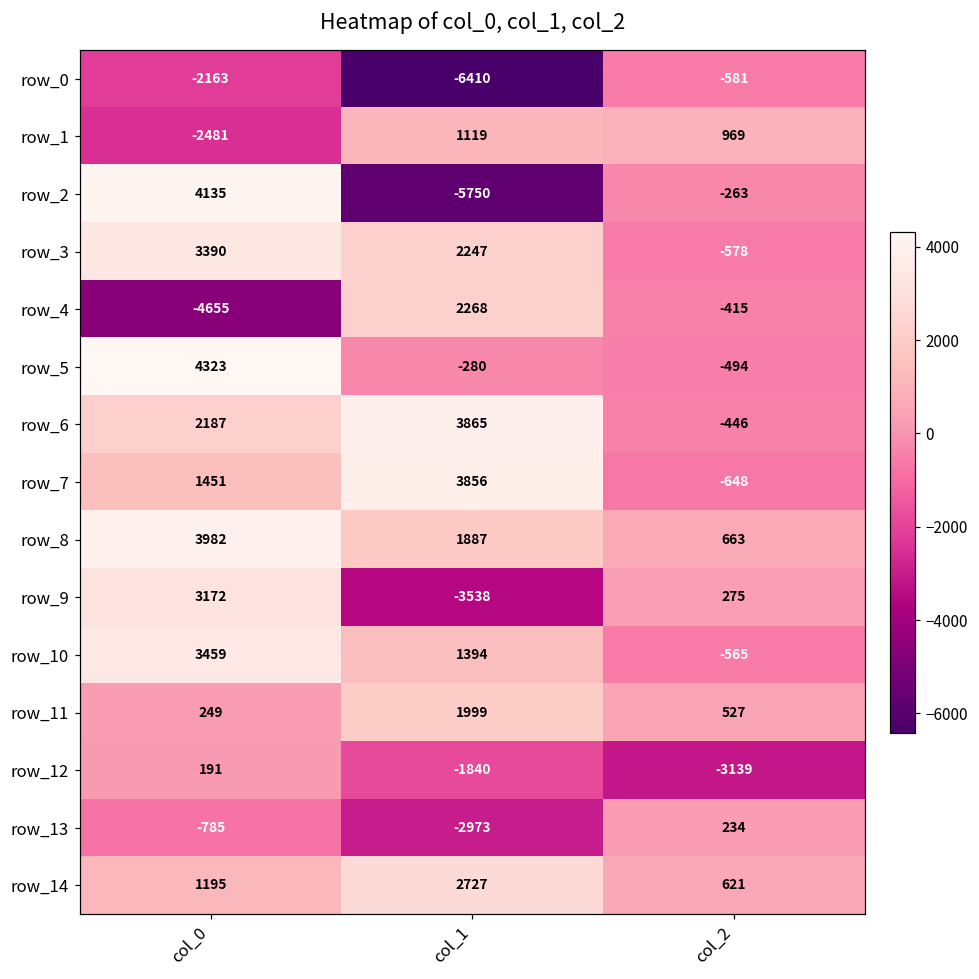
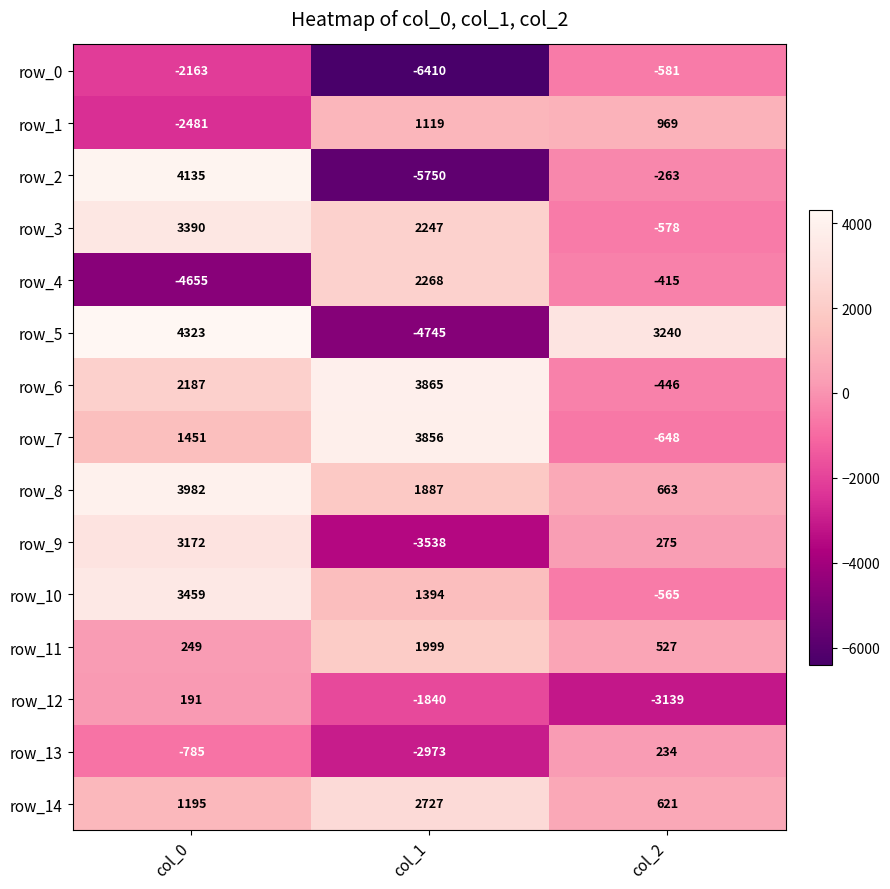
row_5, col_1: -280 -> -4745
row_5, col_2: -494 -> 3240
